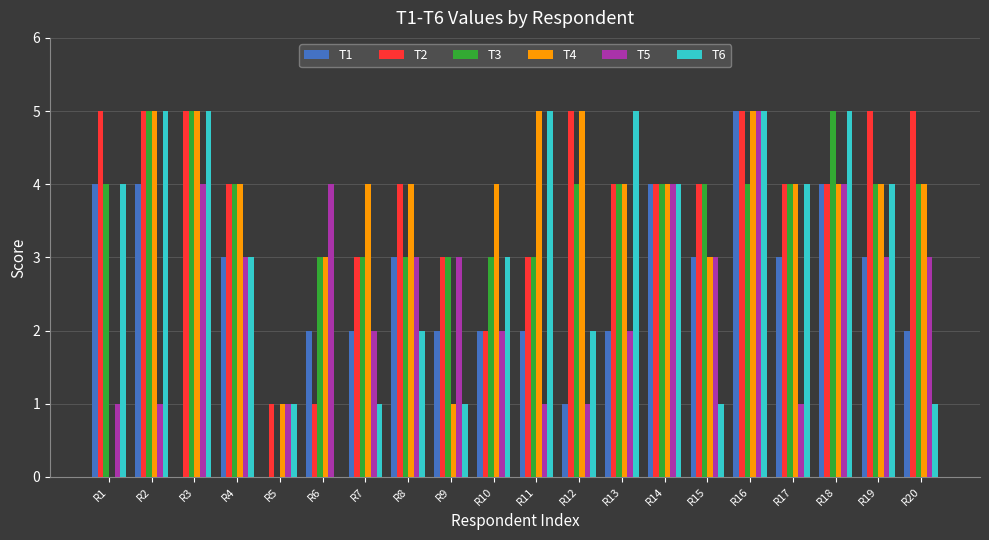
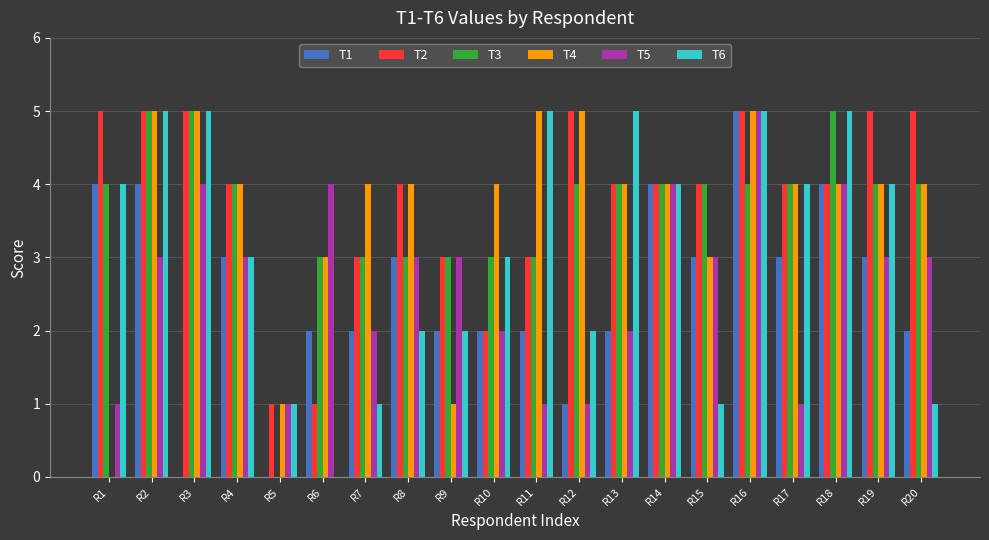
T5, R2: 1 -> 3
T6, R9: 1 -> 2
